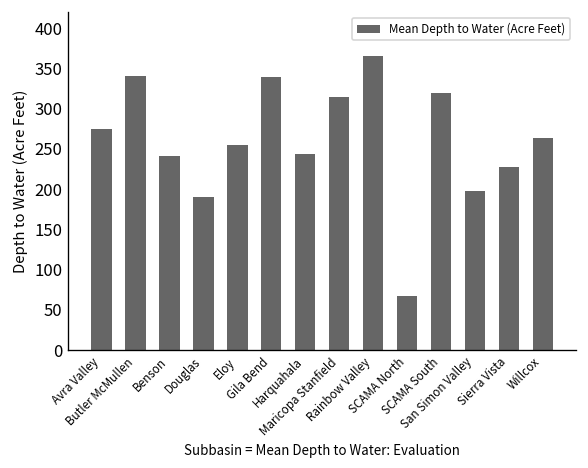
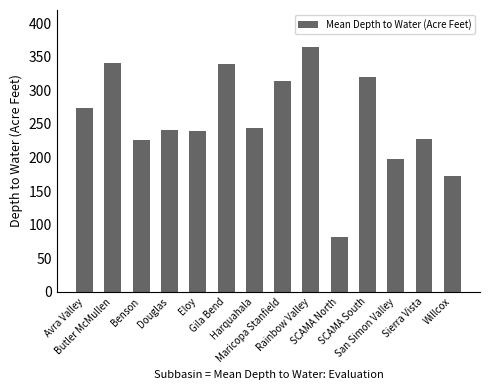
Benson: 240 -> 230
Douglas: 190 -> 240
Eloy: 250 -> 240
SCAMA North: 70 -> 80
Willcox: 260 -> 170
